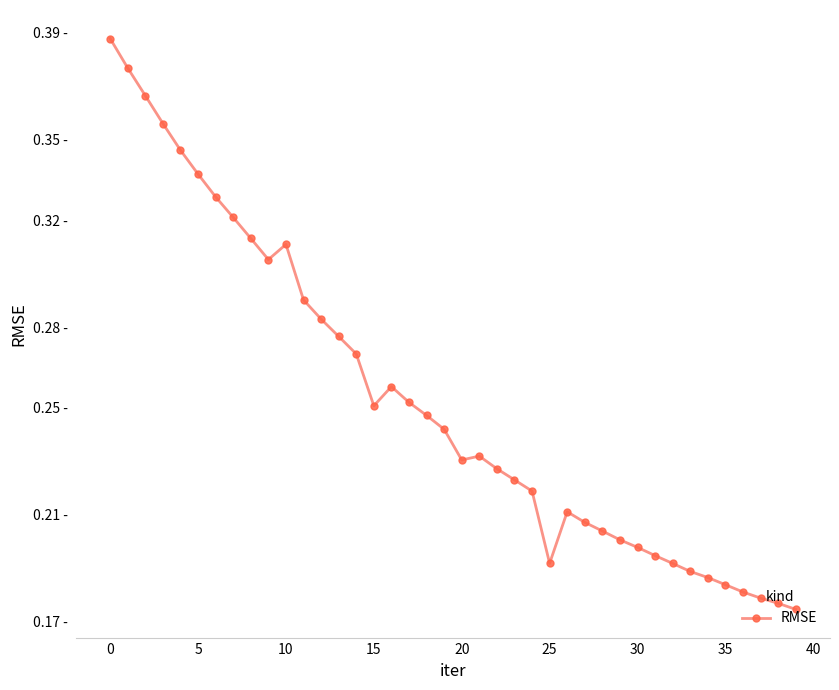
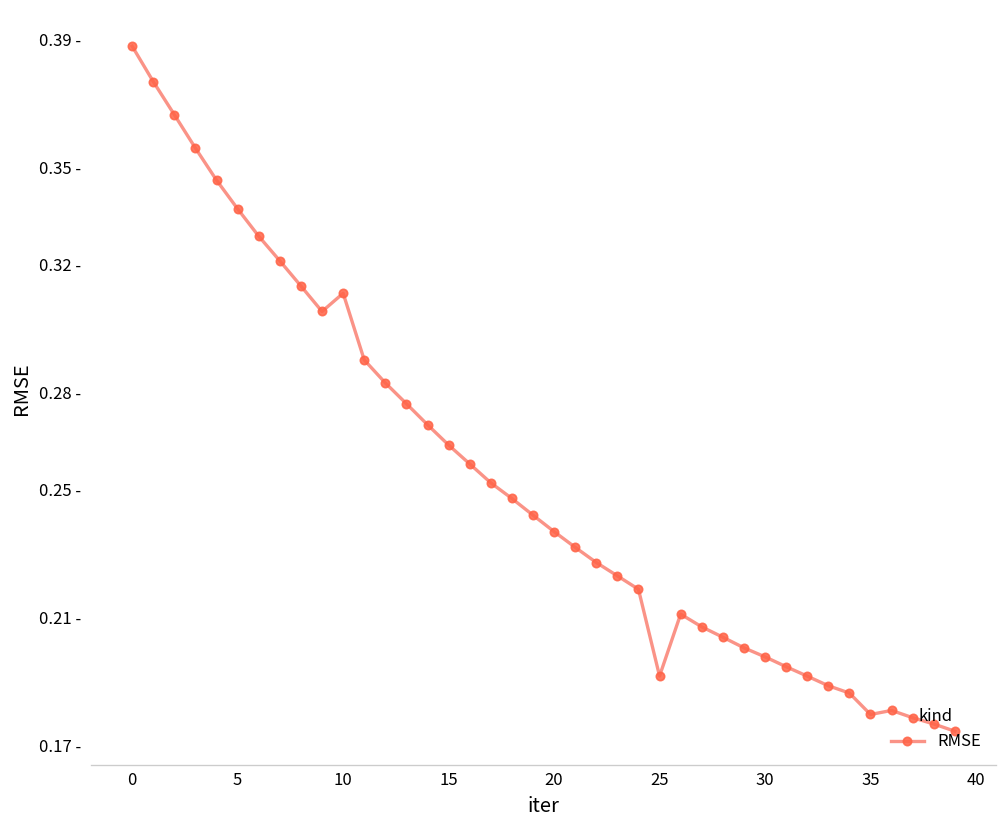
15: 0.251 - -> 0.264 -
20: 0.230 - -> 0.237 -
35: 0.184 - -> 0.180 -
